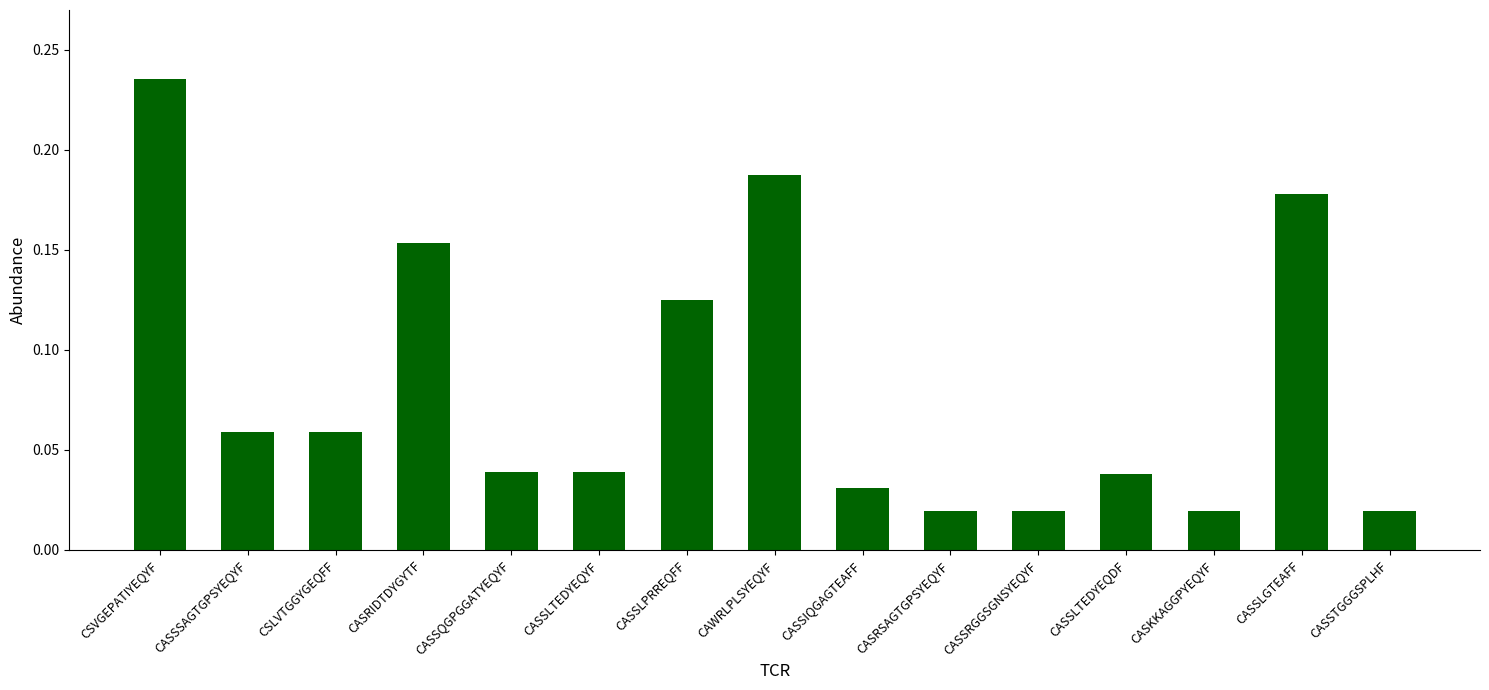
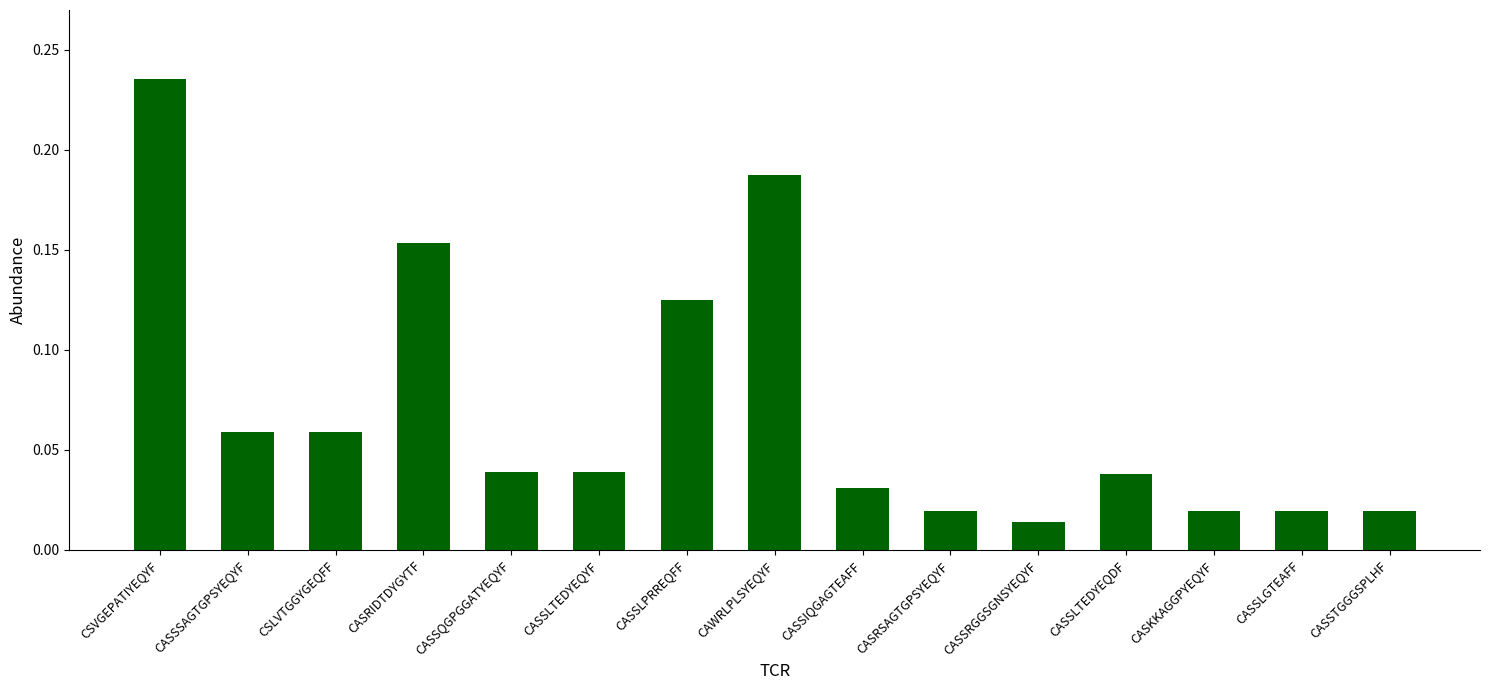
CASSRGGSGNSYEQYF: 0.020 -> 0.014
CASSLGTEAFF: 0.178 -> 0.020
